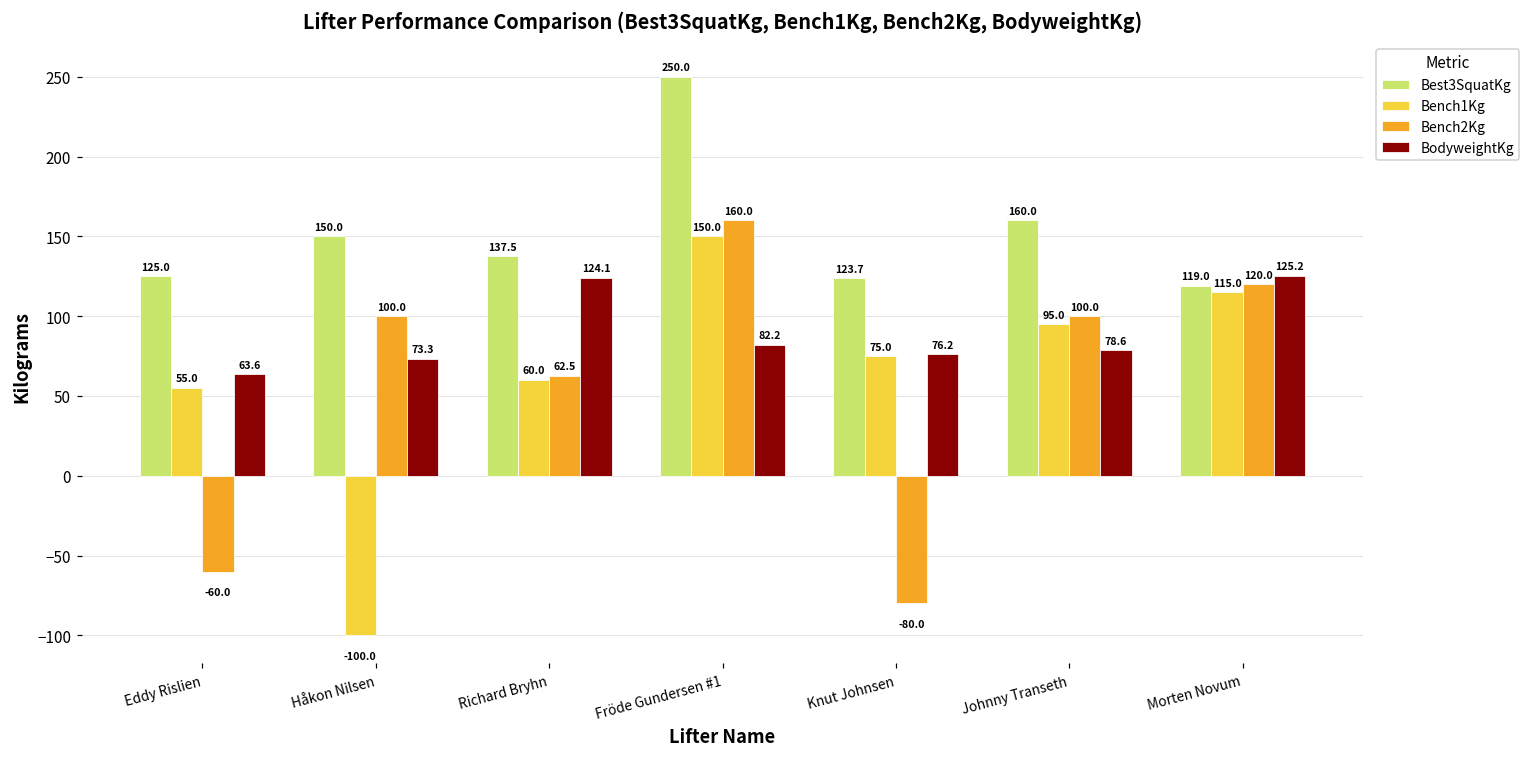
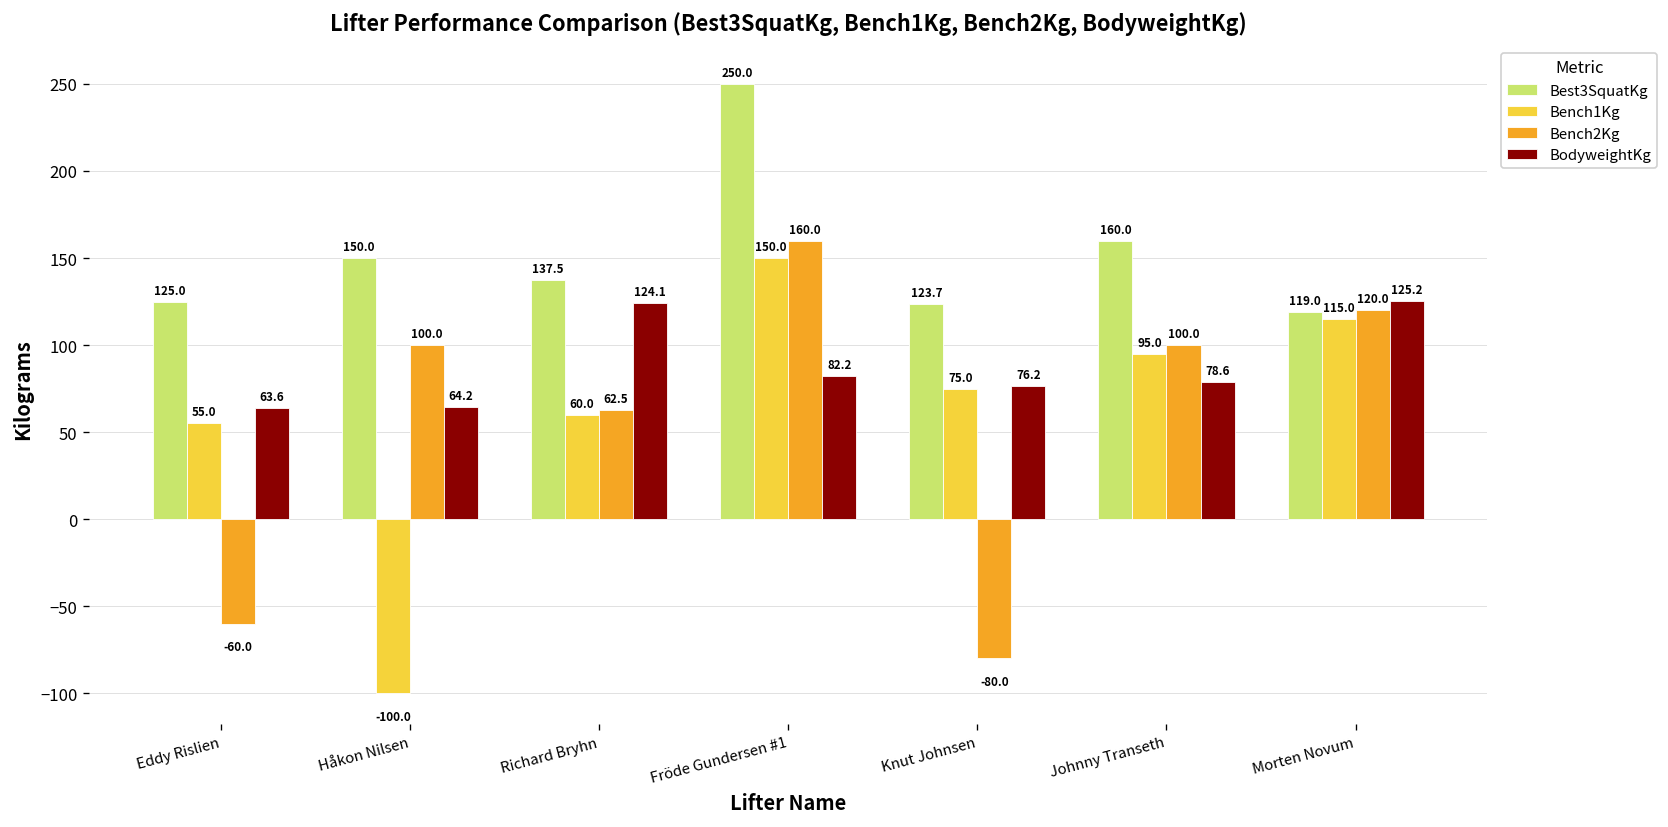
BodyweightKg, Håkon Nilsen: 73.3 -> 64.2
